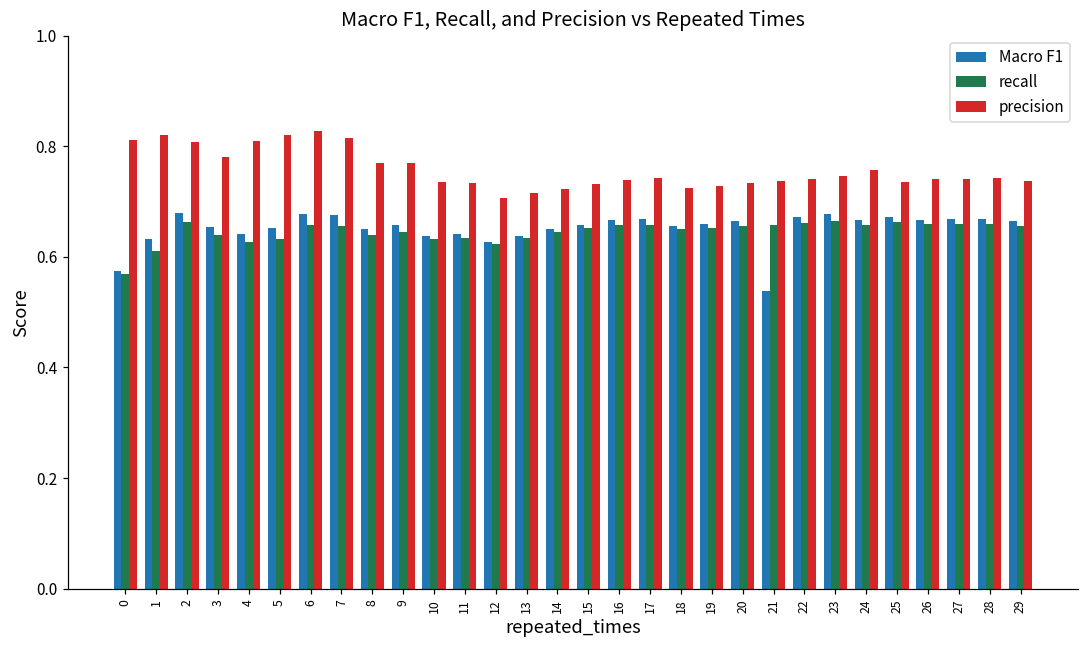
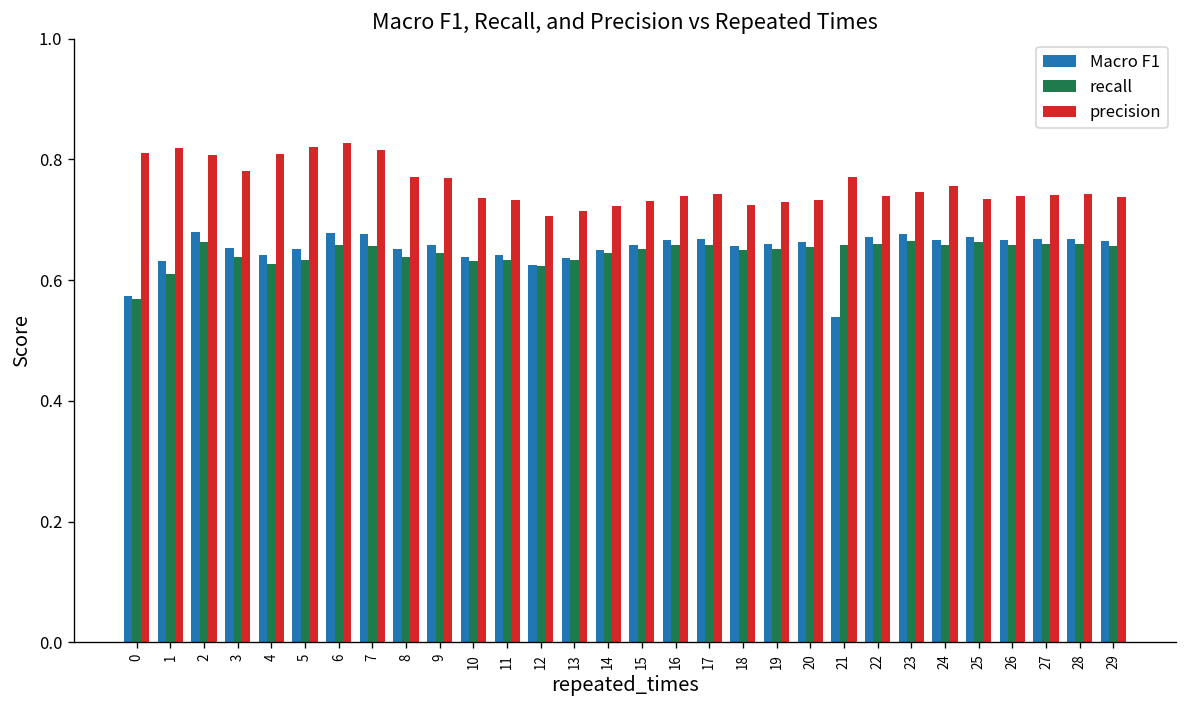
precision, 21: 0.74 -> 0.77
